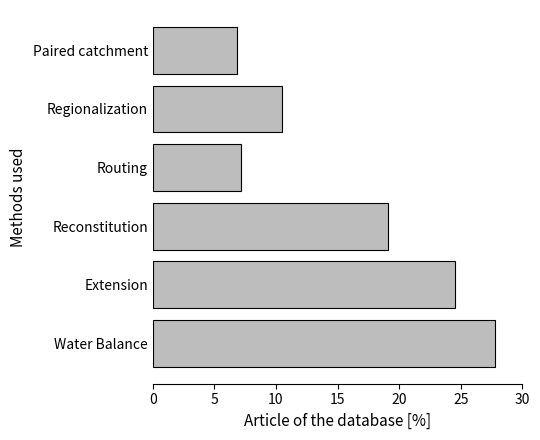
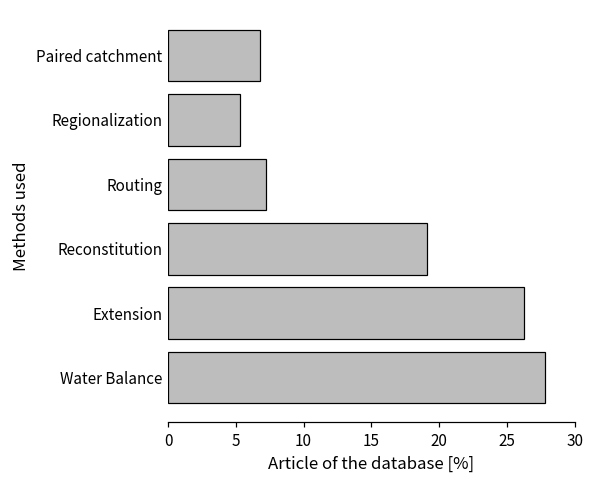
Regionalization: 10.5 -> 5.3
Extension: 24.5 -> 26.3
